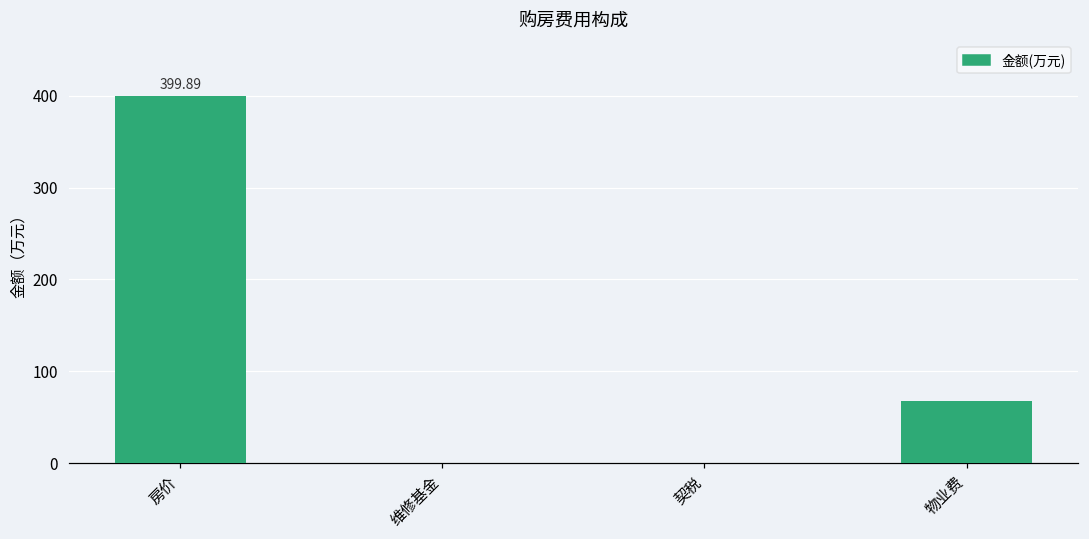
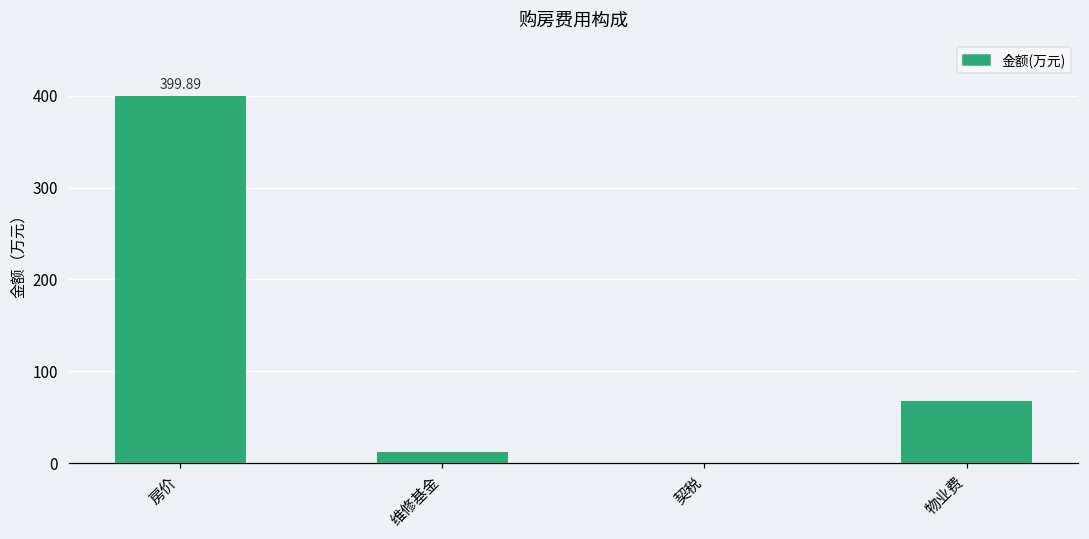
维修基金: 0 -> 10
